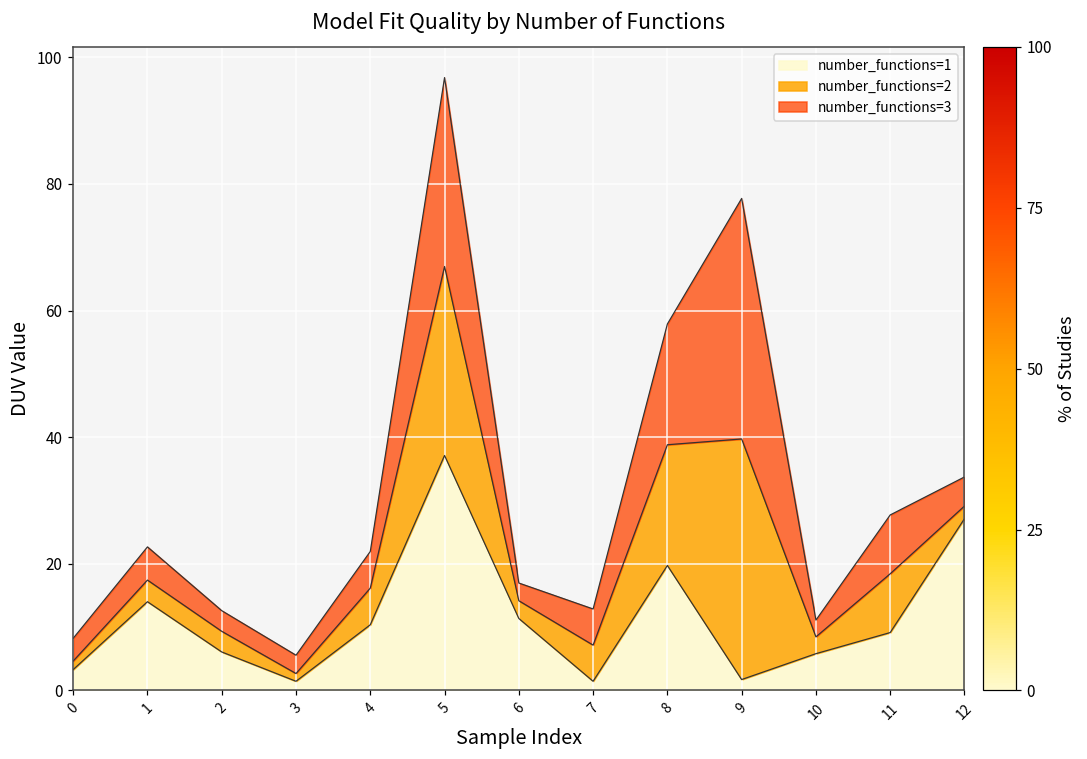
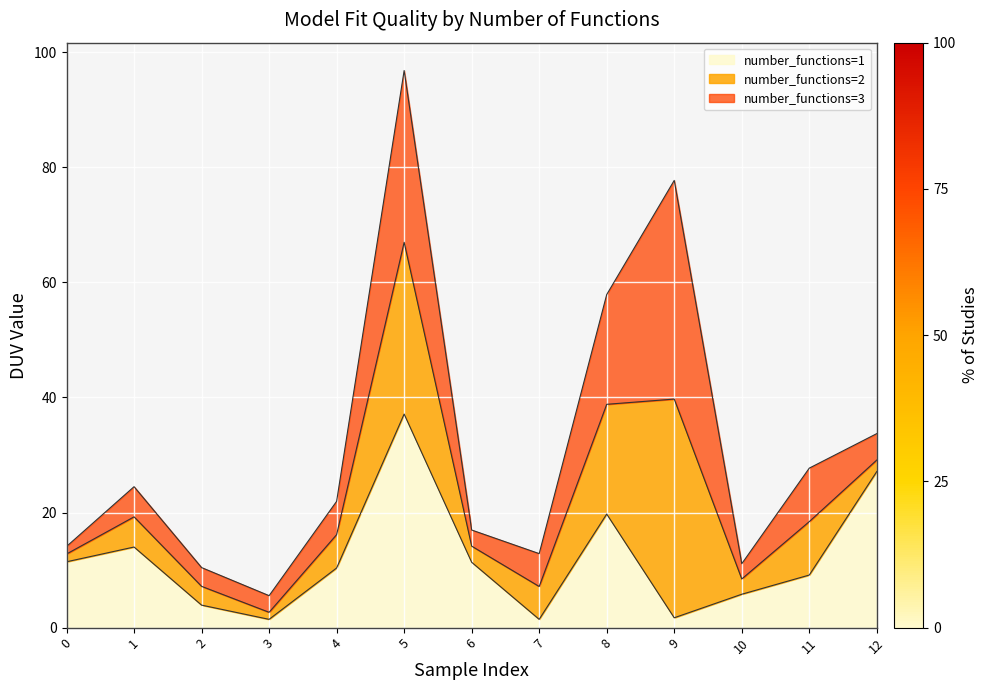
number_functions=1, 0: 3 -> 11
number_functions=3, 0: 4 -> 1
number_functions=2, 1: 3 -> 5
number_functions=1, 2: 6 -> 4
